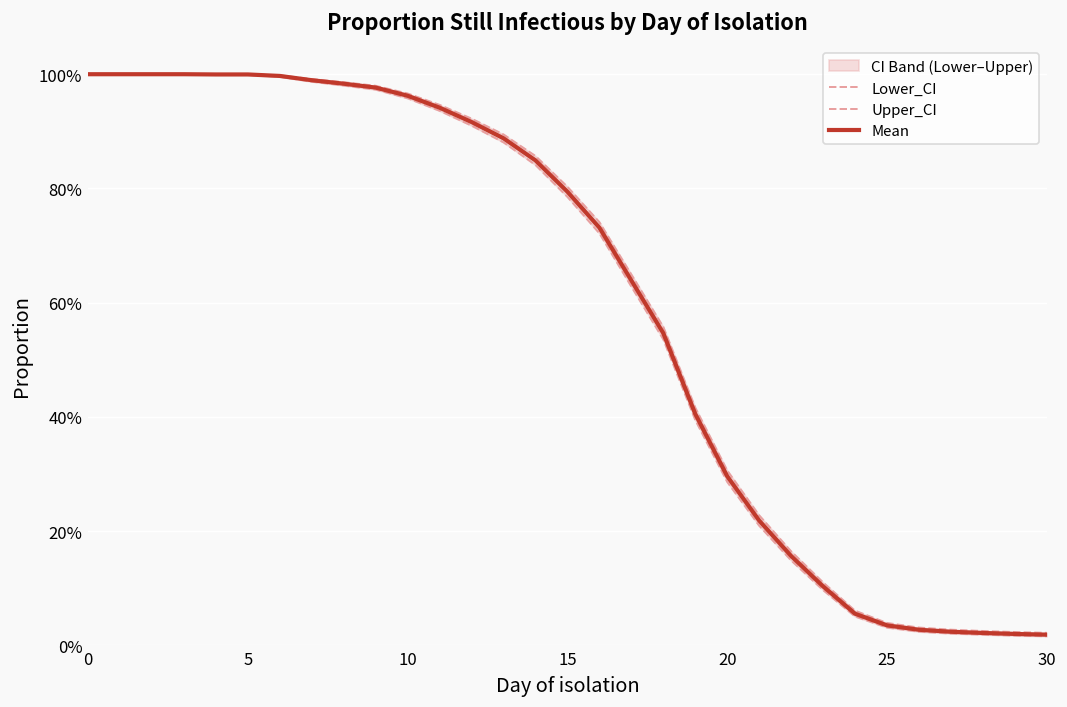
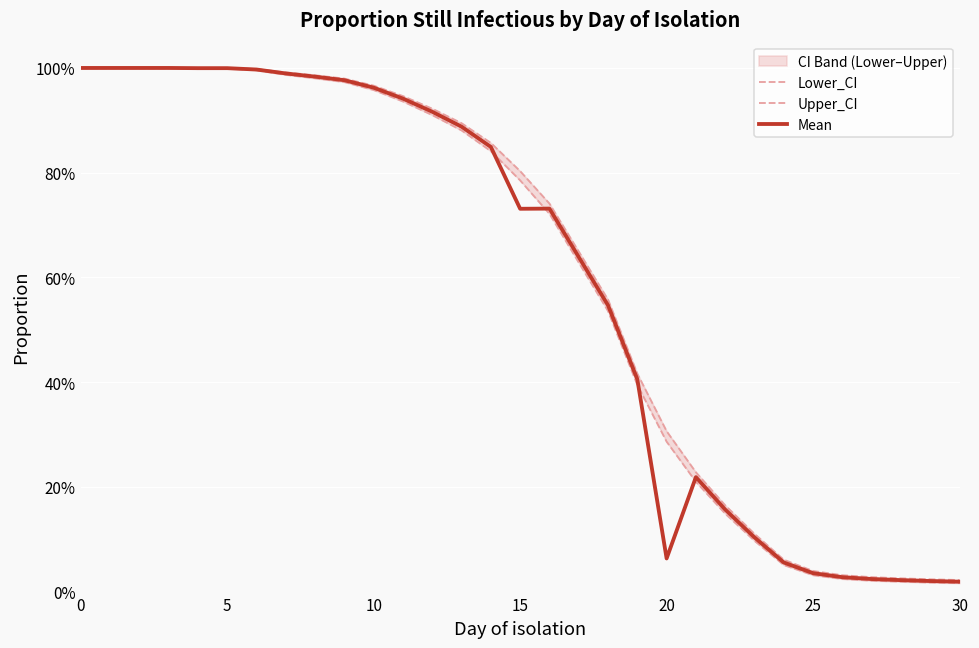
Mean, 15: 79% -> 73%
Mean, 20: 30% -> 6%
